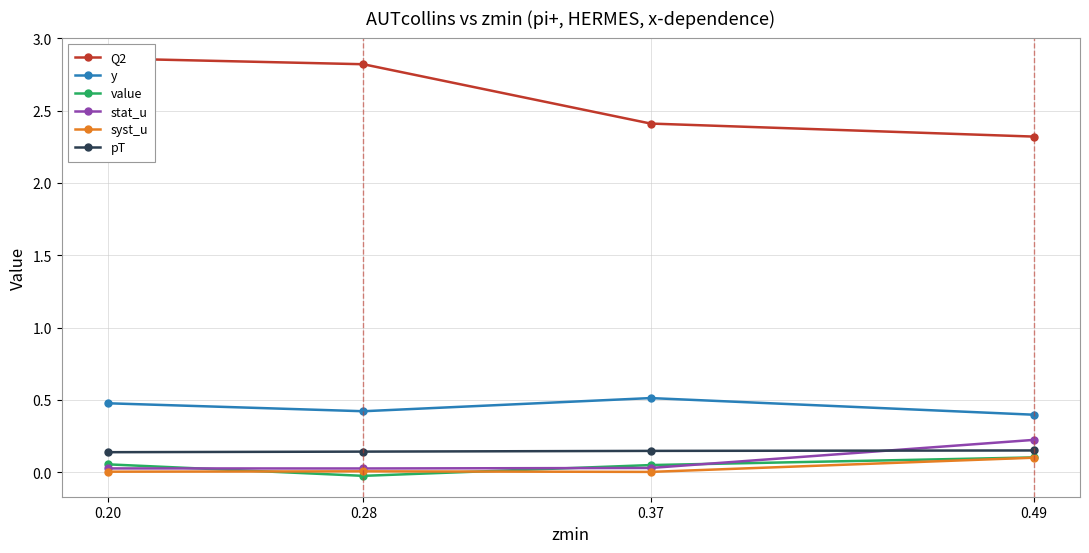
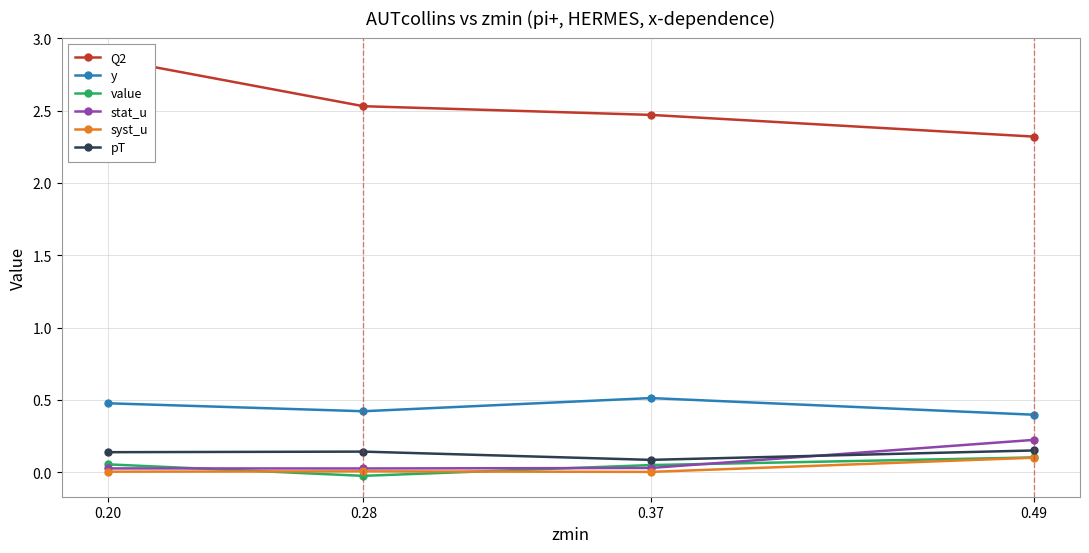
Q2, 0.28: 2.82 -> 2.53
Q2, 0.37: 2.41 -> 2.47
pT, 0.37: 0.15 -> 0.09
